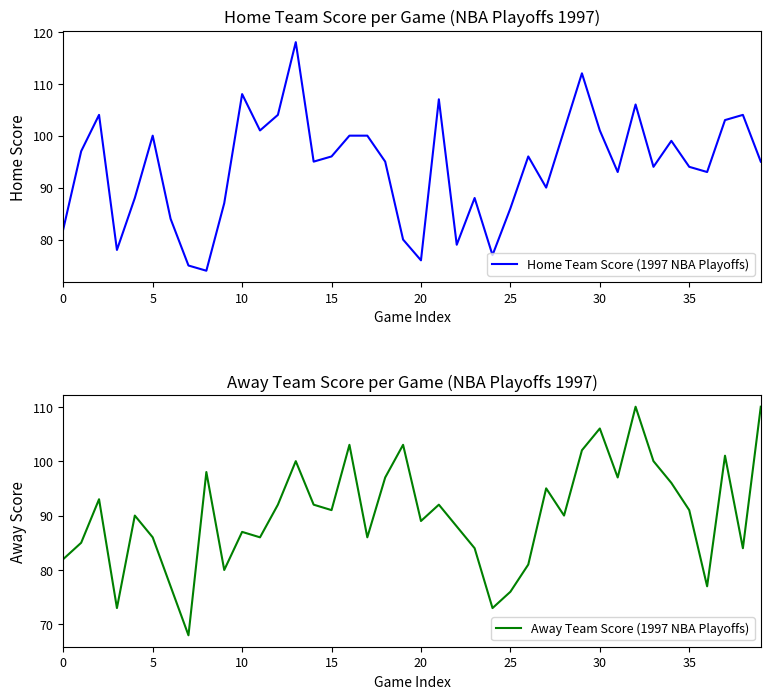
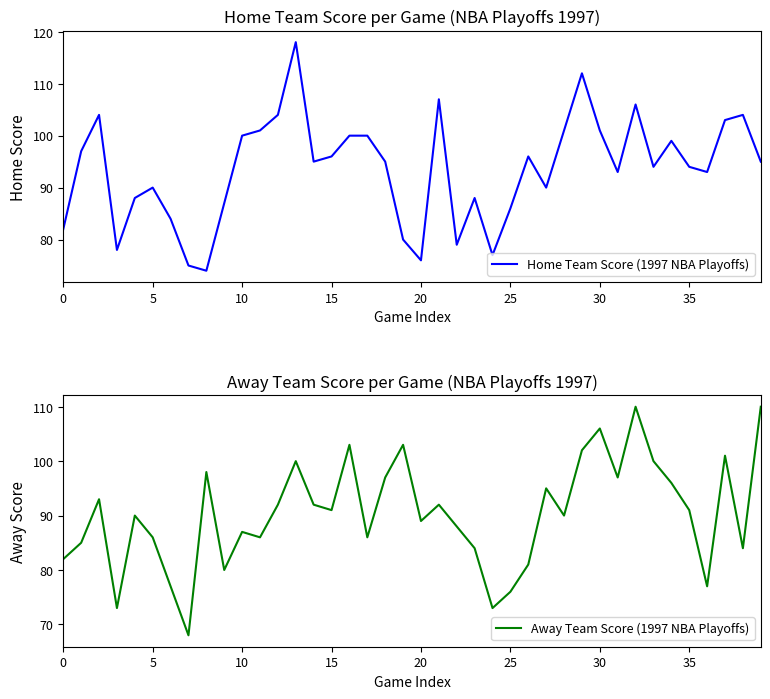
Home Team Score per Game (NBA Playoffs 1997), 5: 100 -> 90
Home Team Score per Game (NBA Playoffs 1997), 10: 108 -> 100
